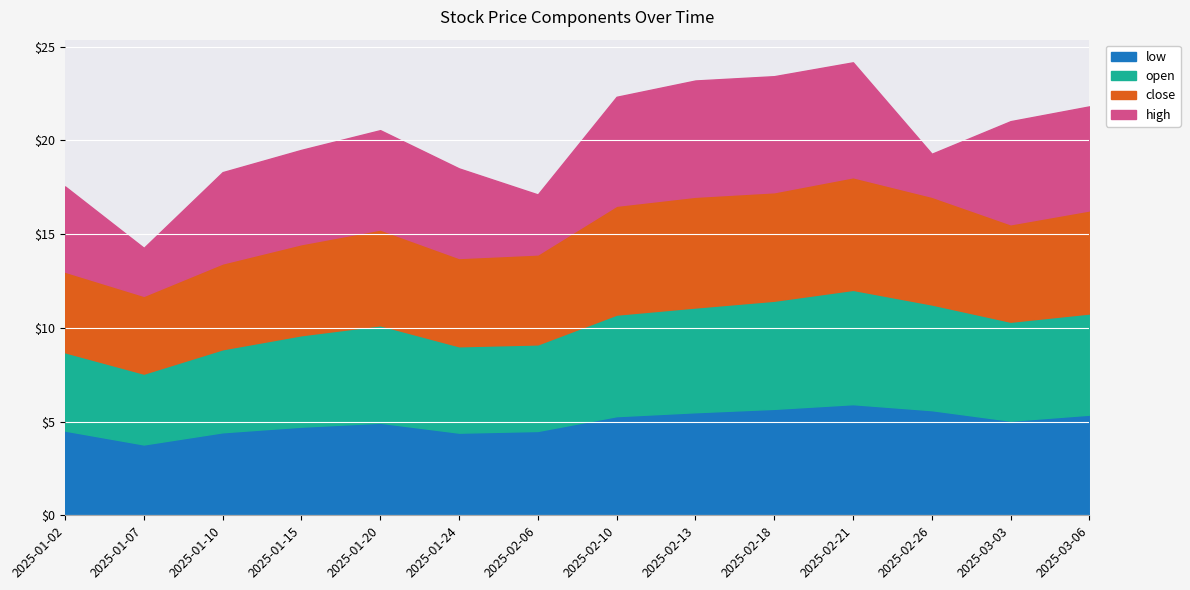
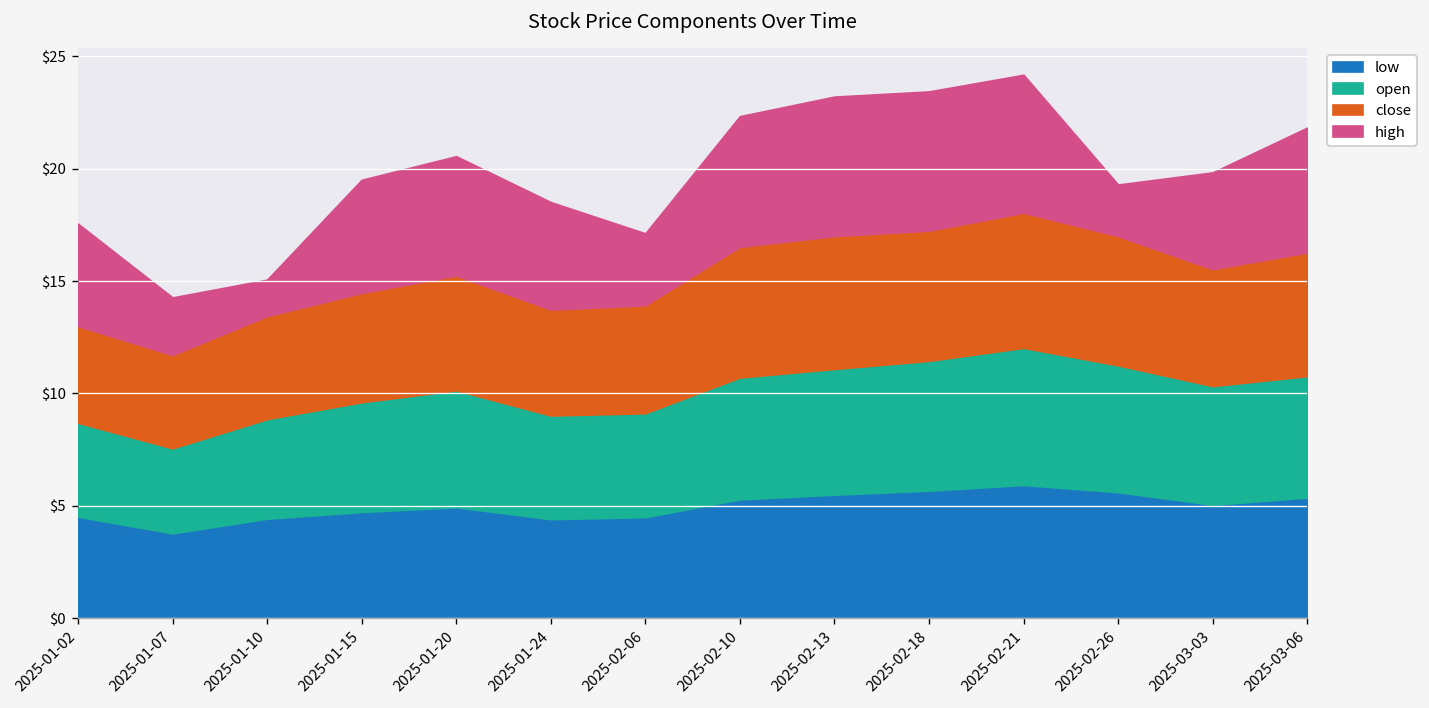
high, 2025-01-10: $4.9 -> $1.6
high, 2025-03-03: $5.5 -> $4.3
